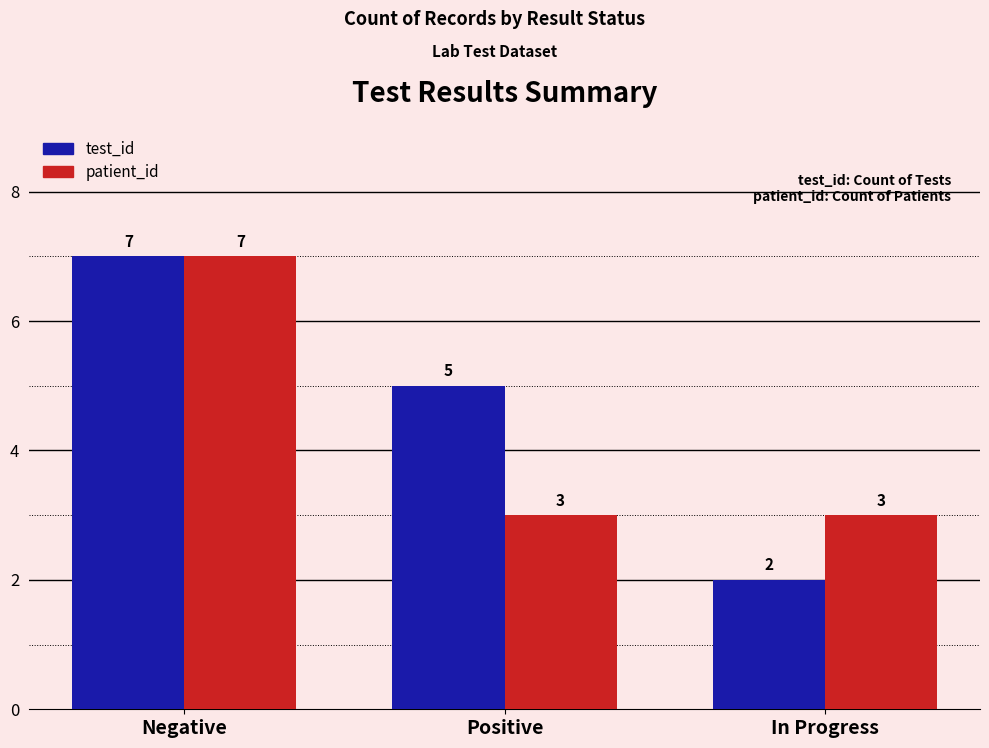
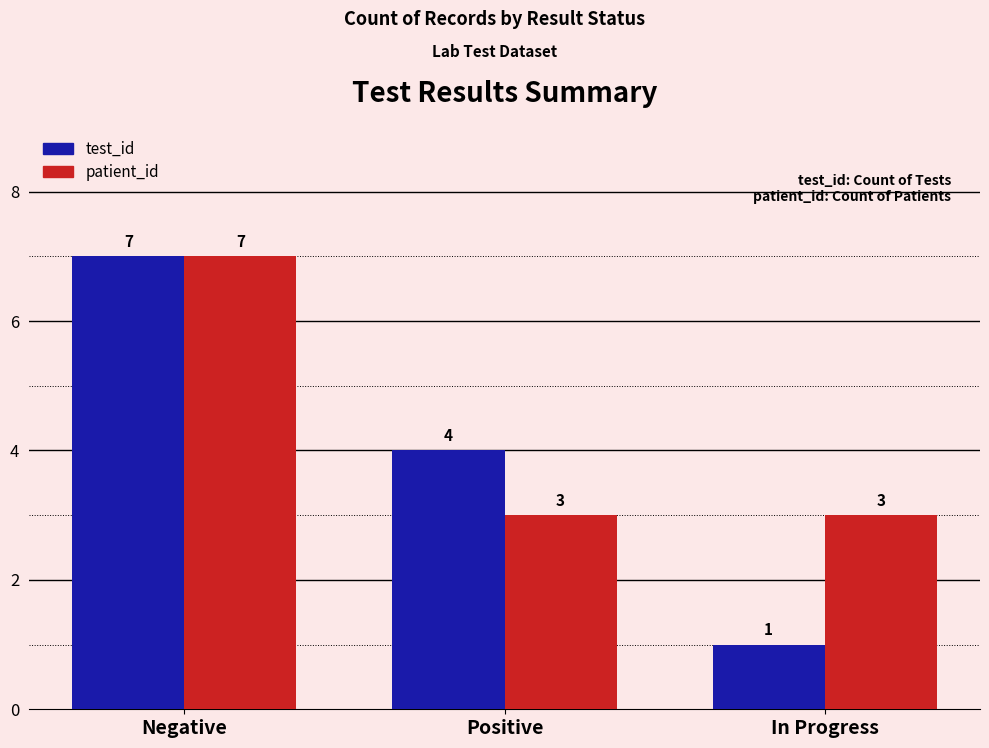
test_id, Positive: 5 -> 4
test_id, In Progress: 2 -> 1
